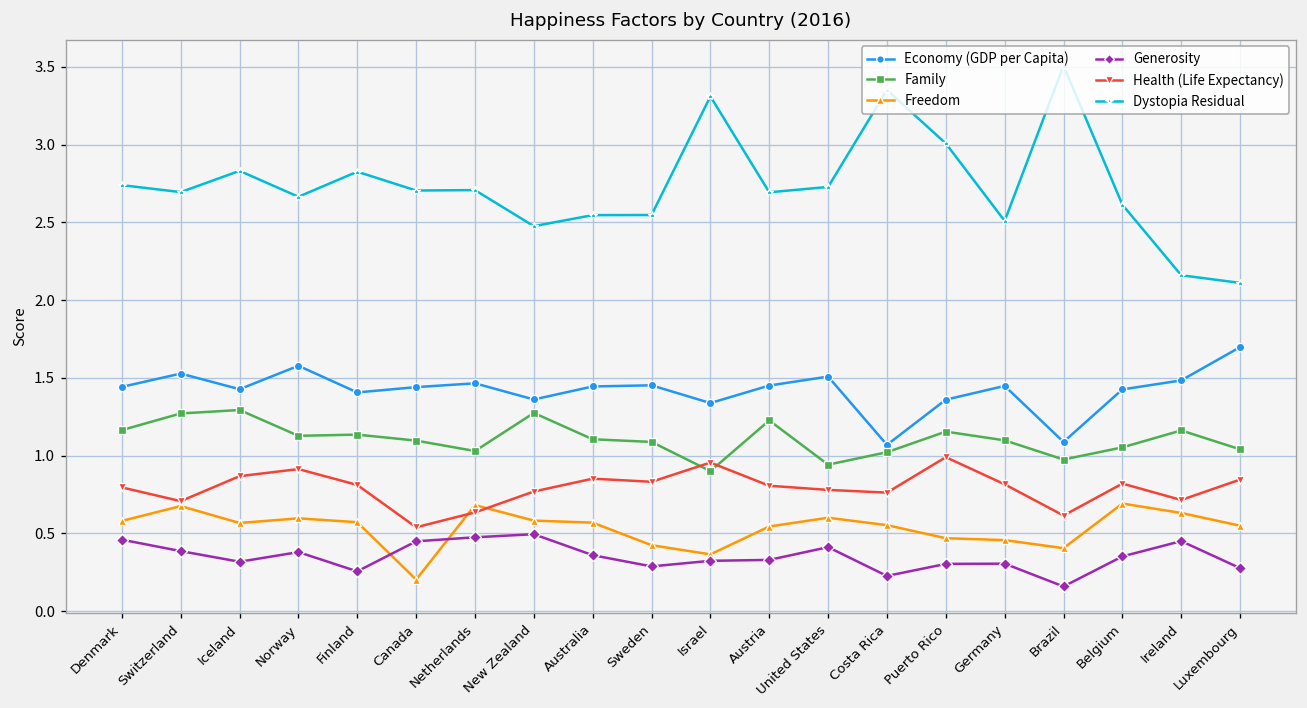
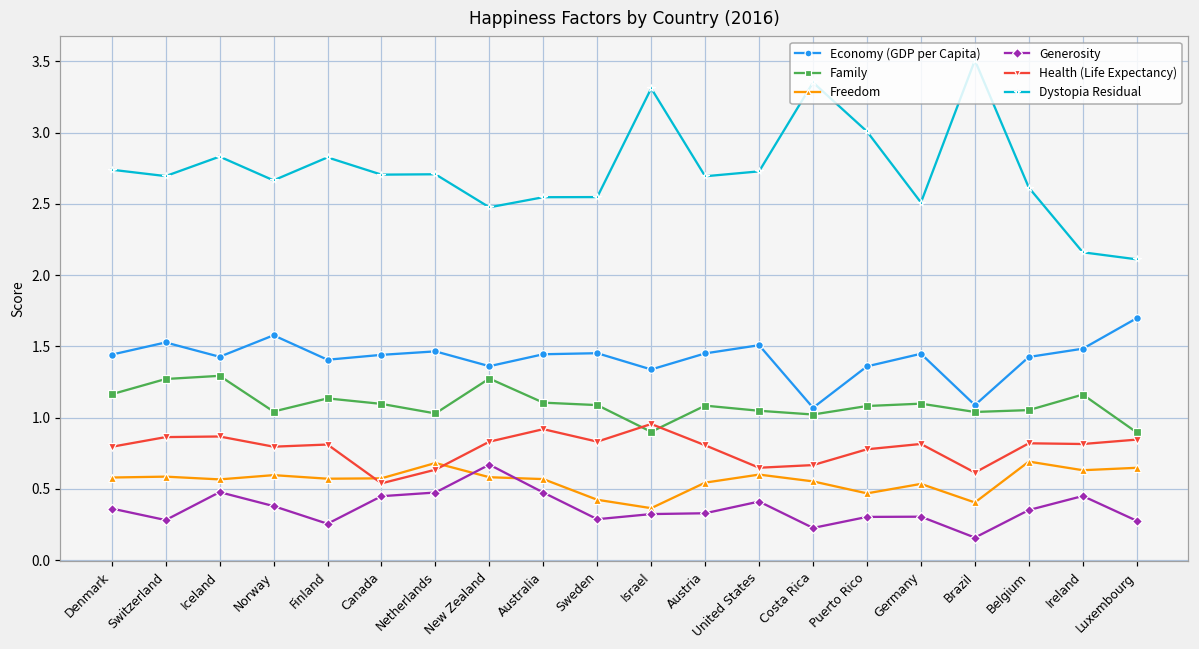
Generosity, Denmark: 0.46 -> 0.36
Freedom, Switzerland: 0.67 -> 0.59
Generosity, Switzerland: 0.39 -> 0.28
Health (Life Expectancy), Switzerland: 0.71 -> 0.86
Generosity, Iceland: 0.32 -> 0.48
Family, Norway: 1.13 -> 1.04
Health (Life Expectancy), Norway: 0.91 -> 0.80
Freedom, Canada: 0.20 -> 0.57
Generosity, New Zealand: 0.49 -> 0.67
Health (Life Expectancy), New Zealand: 0.77 -> 0.83
Generosity, Australia: 0.36 -> 0.47
Health (Life Expectancy), Australia: 0.85 -> 0.92
Family, Austria: 1.23 -> 1.08
Family, United States: 0.94 -> 1.05
Health (Life Expectancy), United States: 0.78 -> 0.65
Health (Life Expectancy), Costa Rica: 0.76 -> 0.67
Family, Puerto Rico: 1.15 -> 1.08
Health (Life Expectancy), Puerto Rico: 0.99 -> 0.78
Freedom, Germany: 0.46 -> 0.53
Family, Brazil: 0.97 -> 1.04
Health (Life Expectancy), Ireland: 0.71 -> 0.81
Family, Luxembourg: 1.04 -> 0.90
Freedom, Luxembourg: 0.55 -> 0.65
